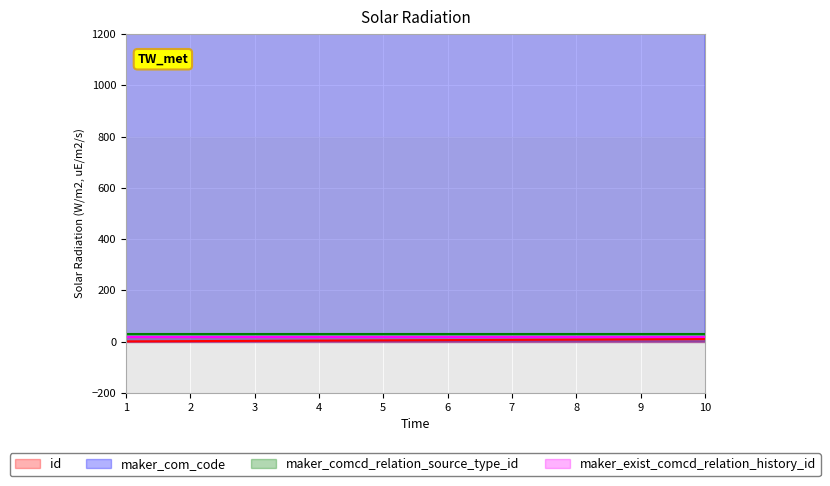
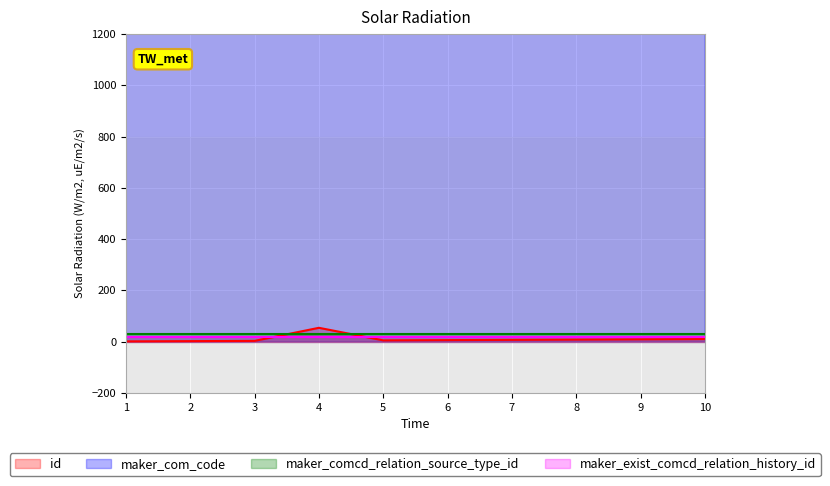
id, 4: 0 -> 50
